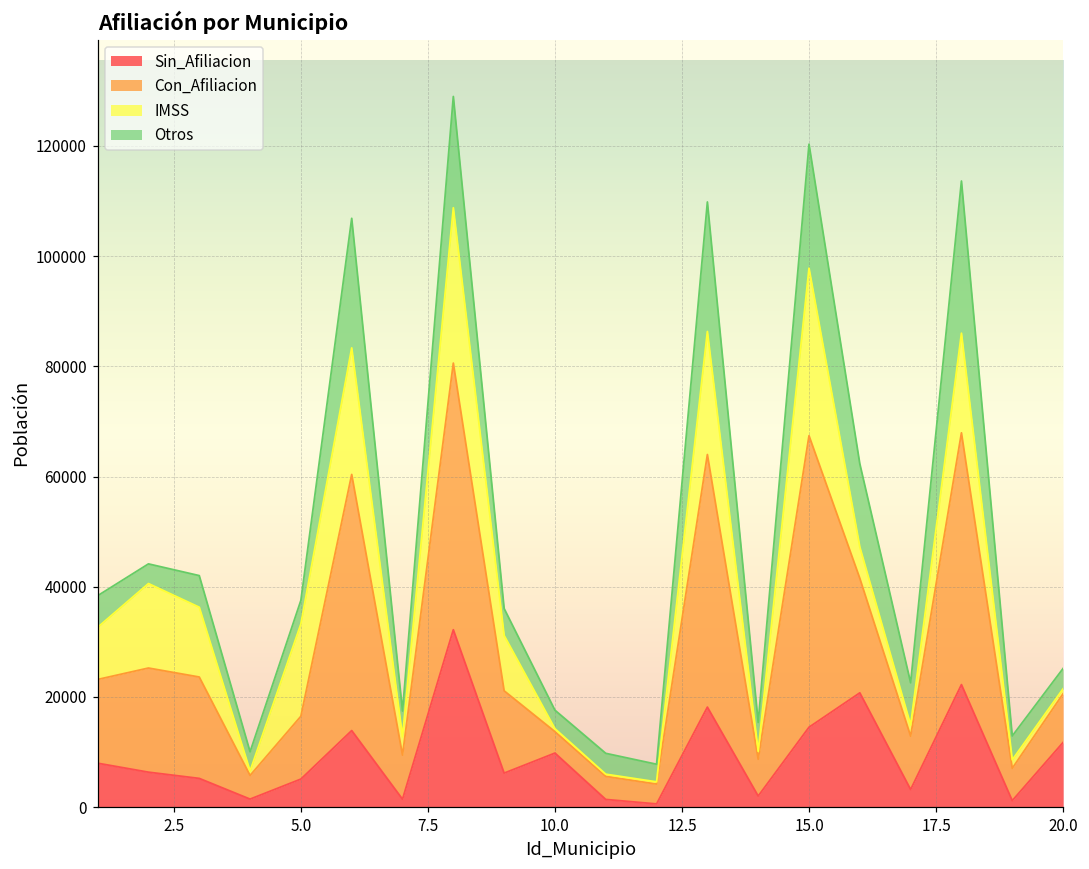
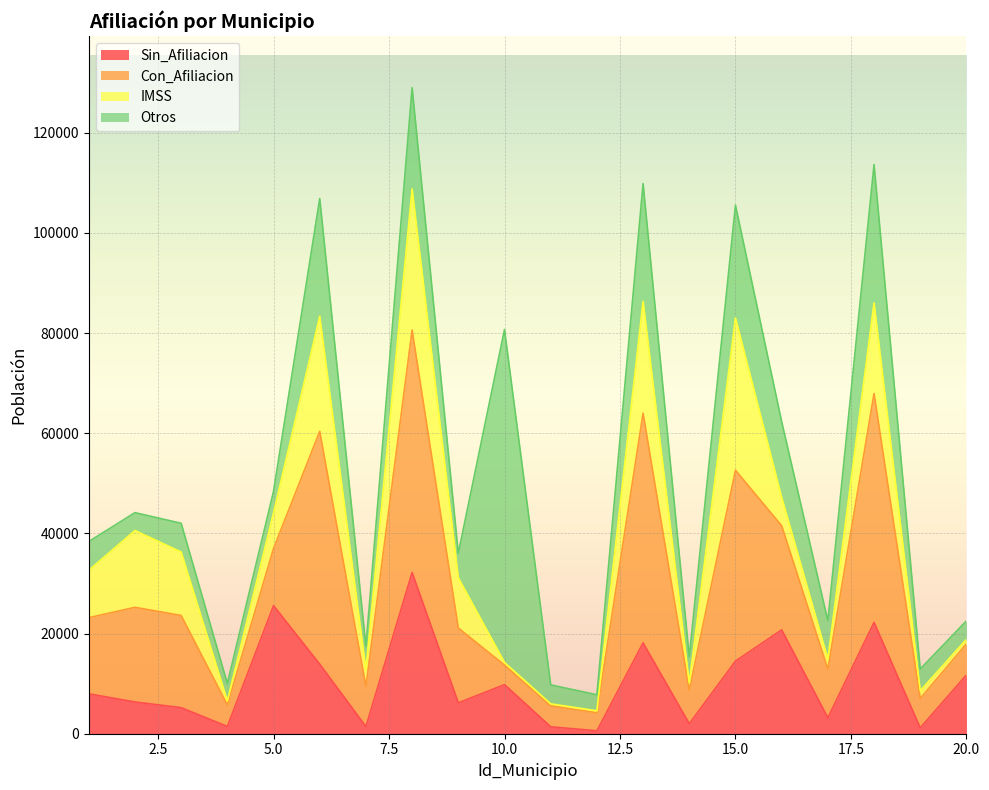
Sin_Afiliacion, 5.0: 5000 -> 26000
IMSS, 5.0: 17000 -> 7000
Otros, 10.0: 3000 -> 66000
Con_Afiliacion, 15.0: 53000 -> 38000
Con_Afiliacion, 20.0: 9000 -> 6000
